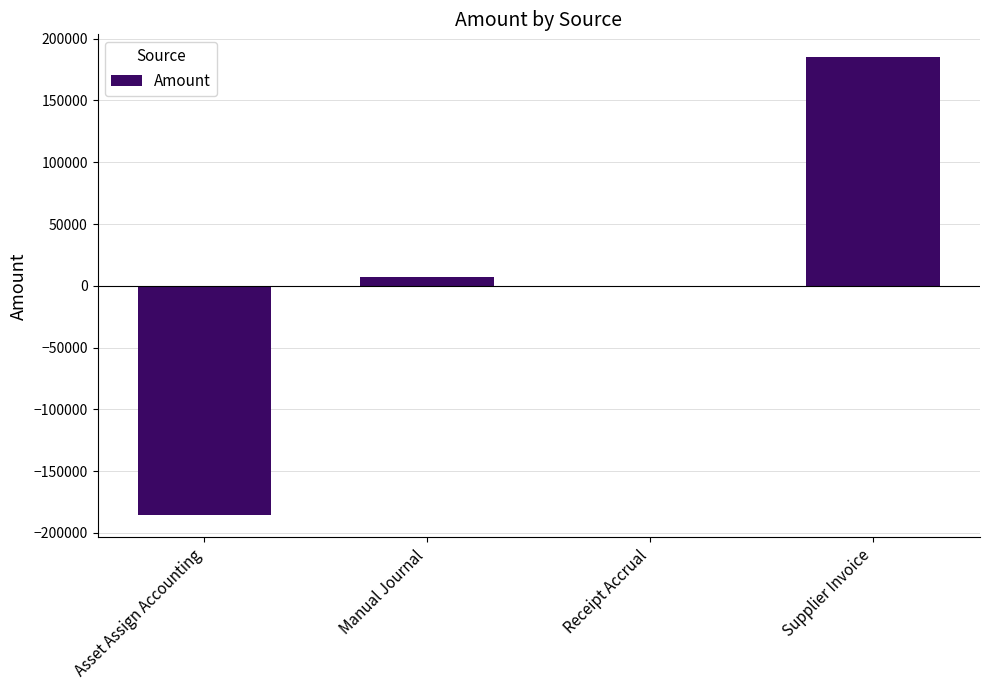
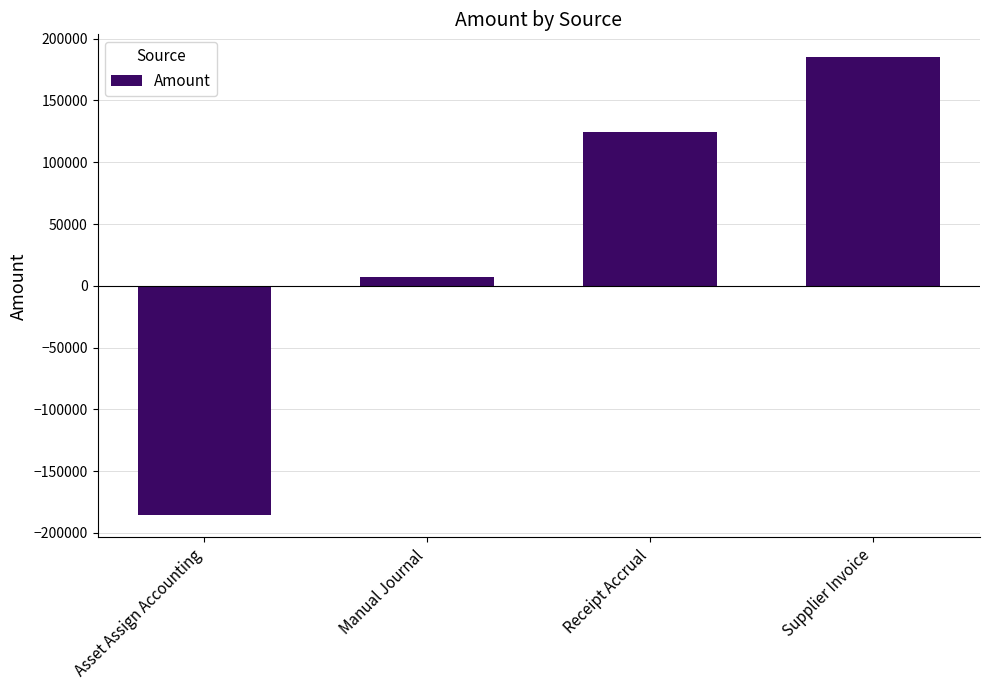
Receipt Accrual: 0 -> 125000
